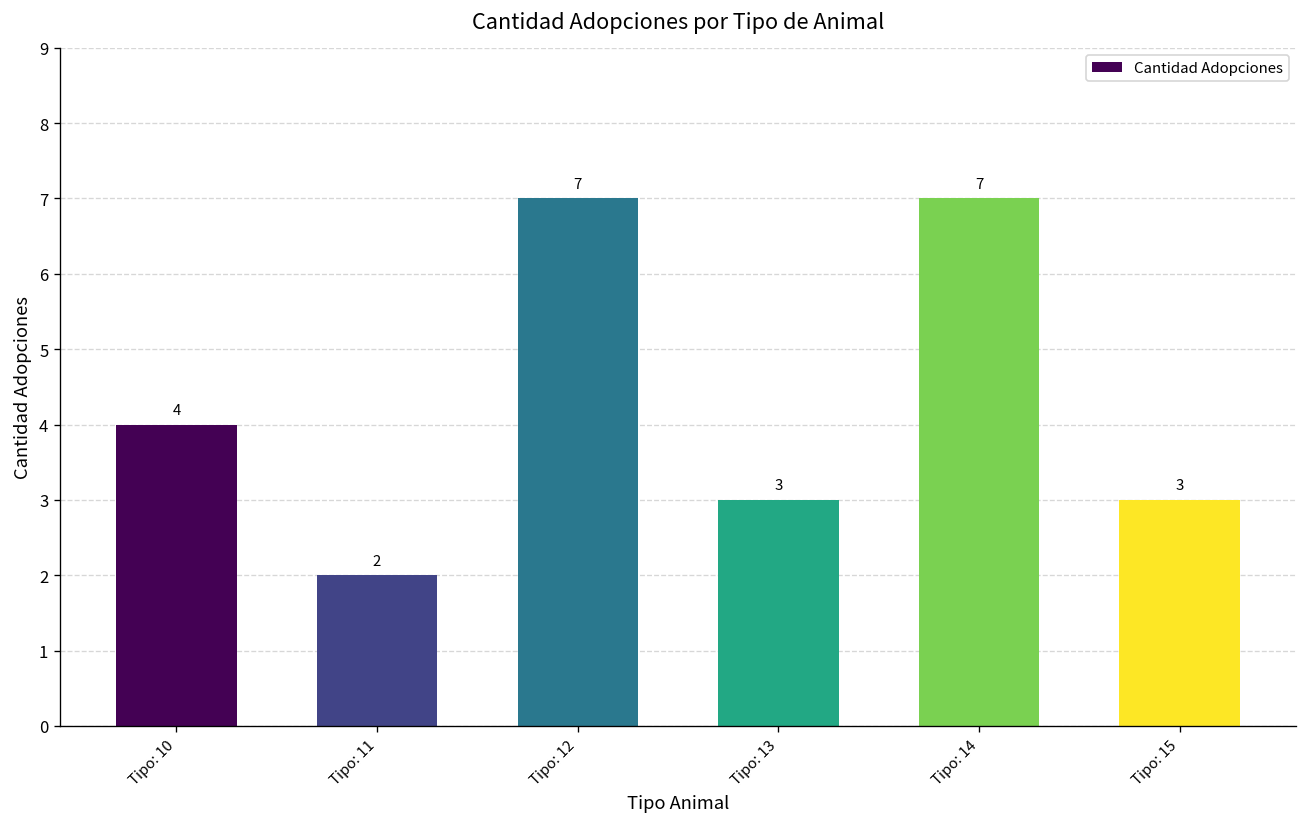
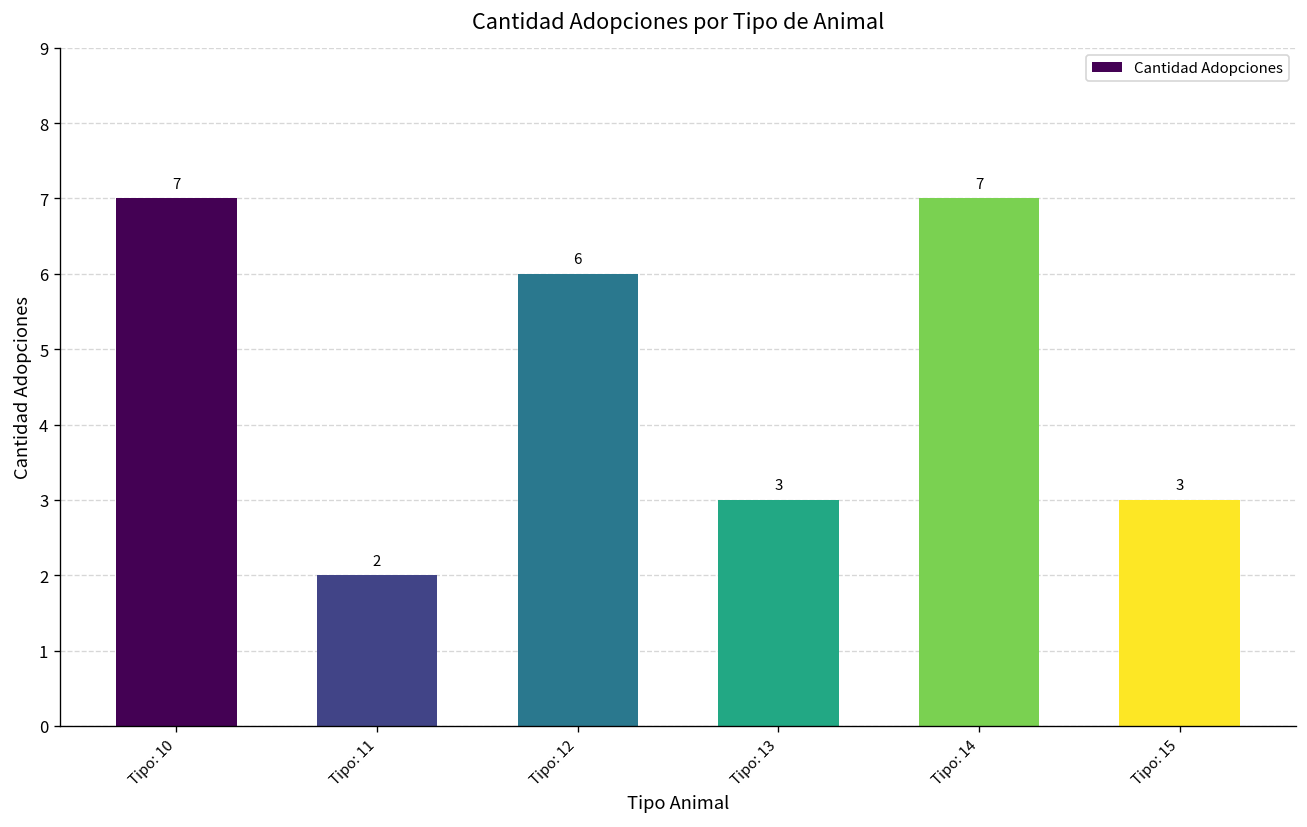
Tipo: 10: 4 -> 7
Tipo: 12: 7 -> 6
